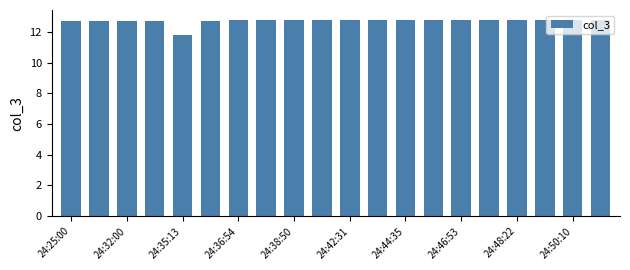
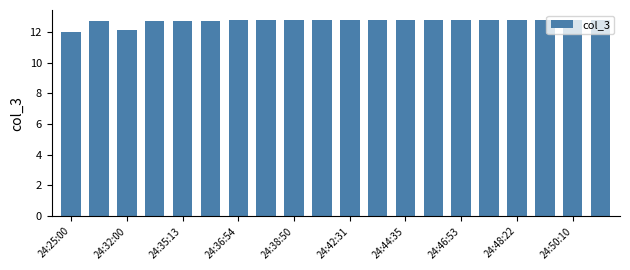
24:25:00: 12.7 -> 12.0
24:32:00: 12.7 -> 12.1
24:35:13: 11.8 -> 12.7
